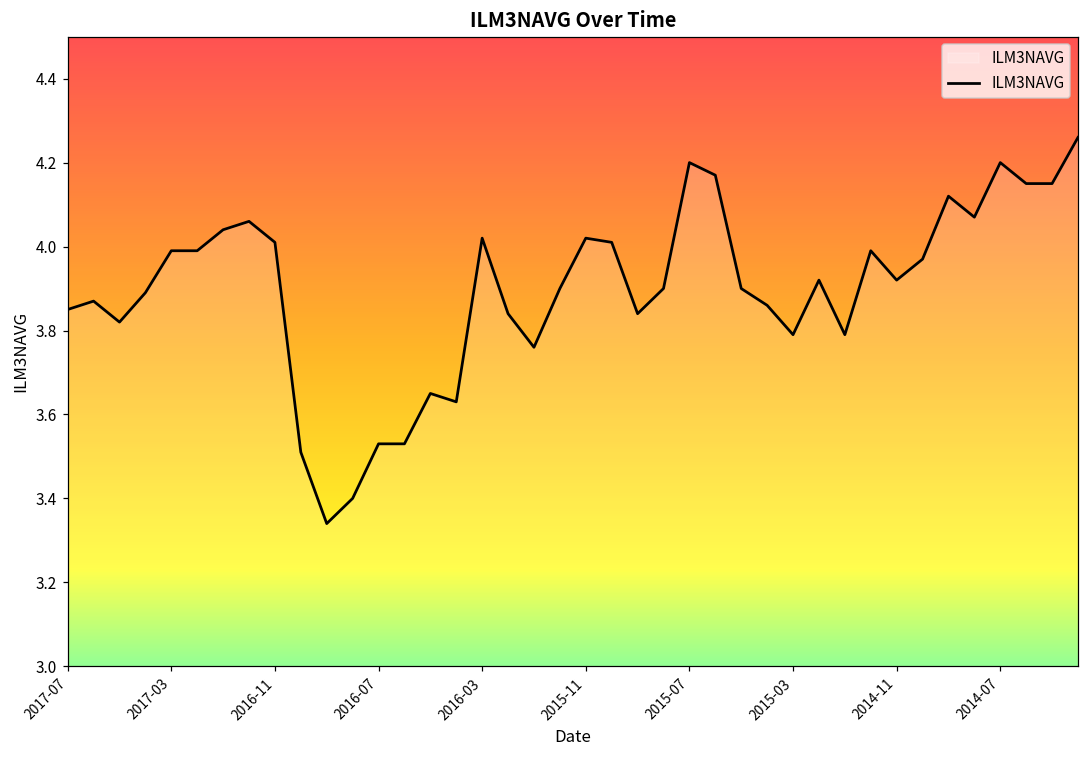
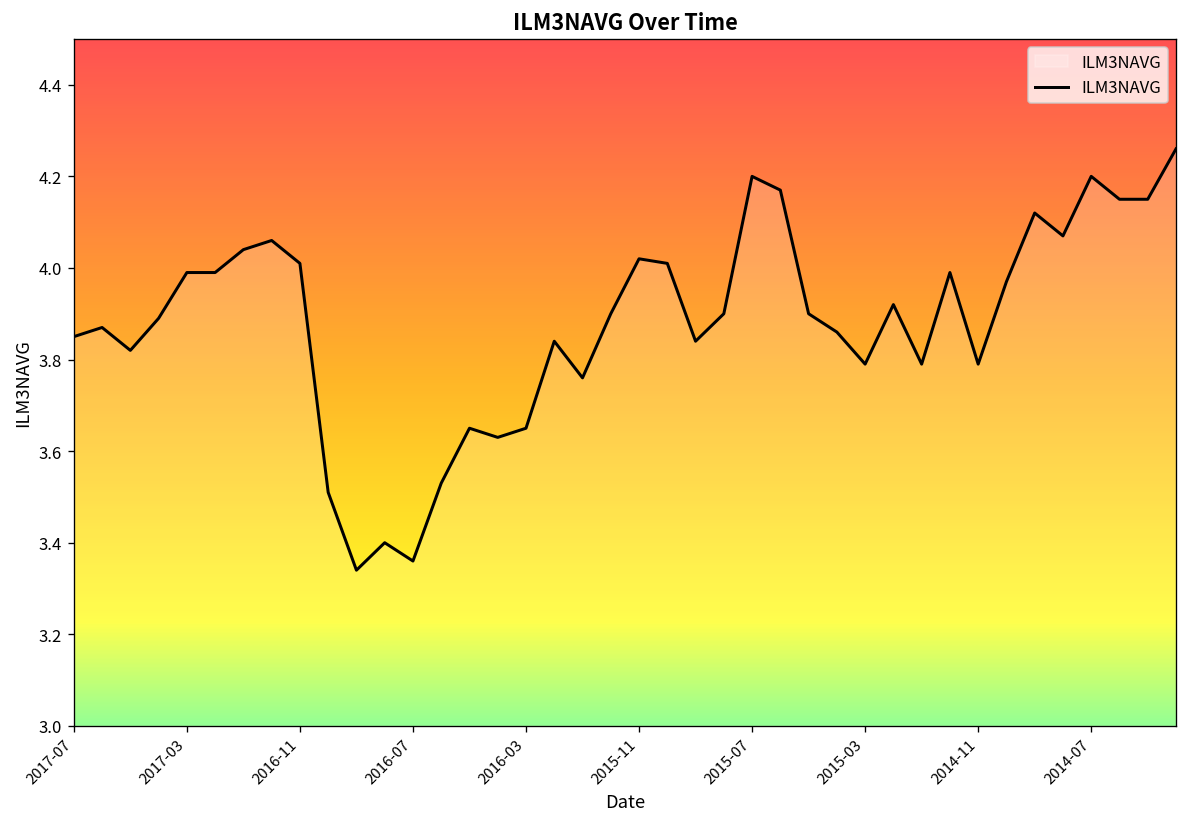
2016-07: 3.53 -> 3.36
2016-03: 4.02 -> 3.65
2014-11: 3.92 -> 3.79
